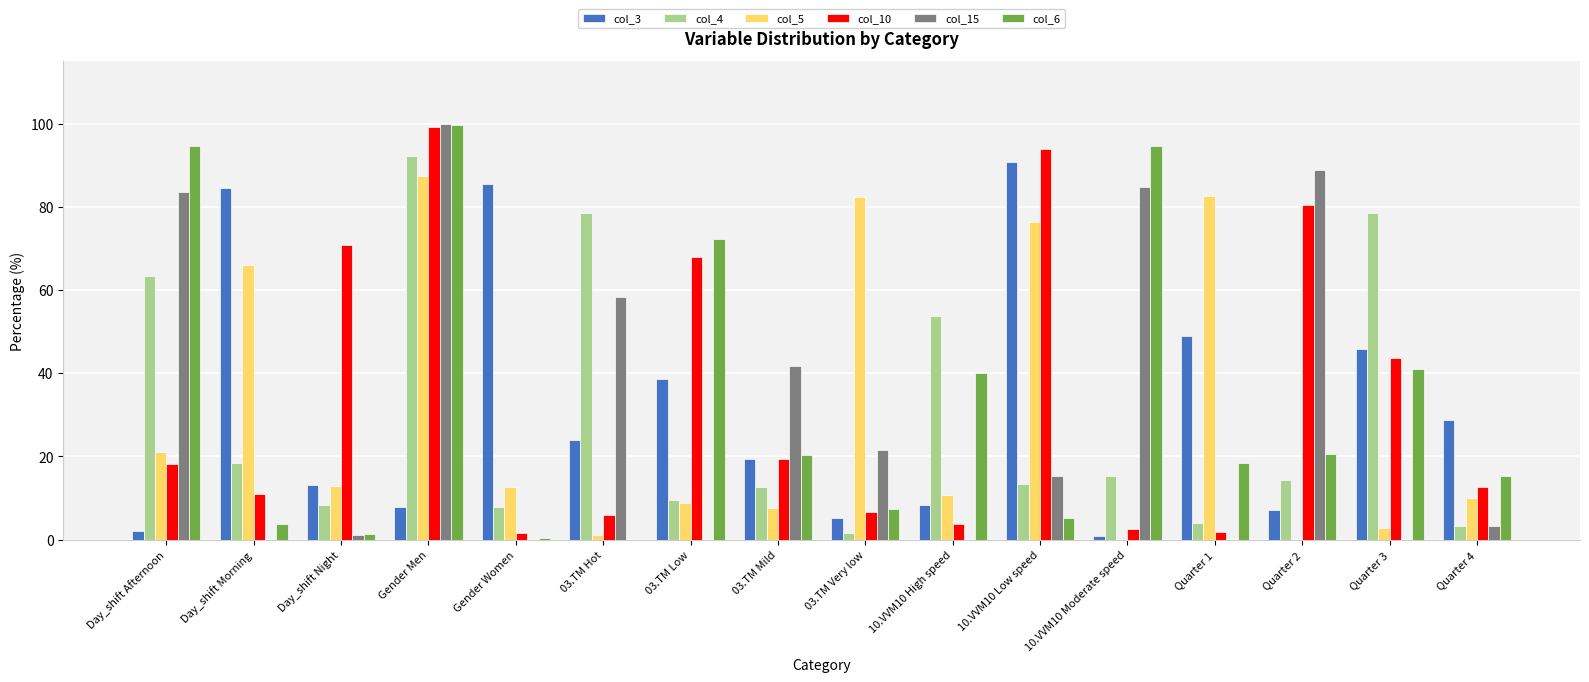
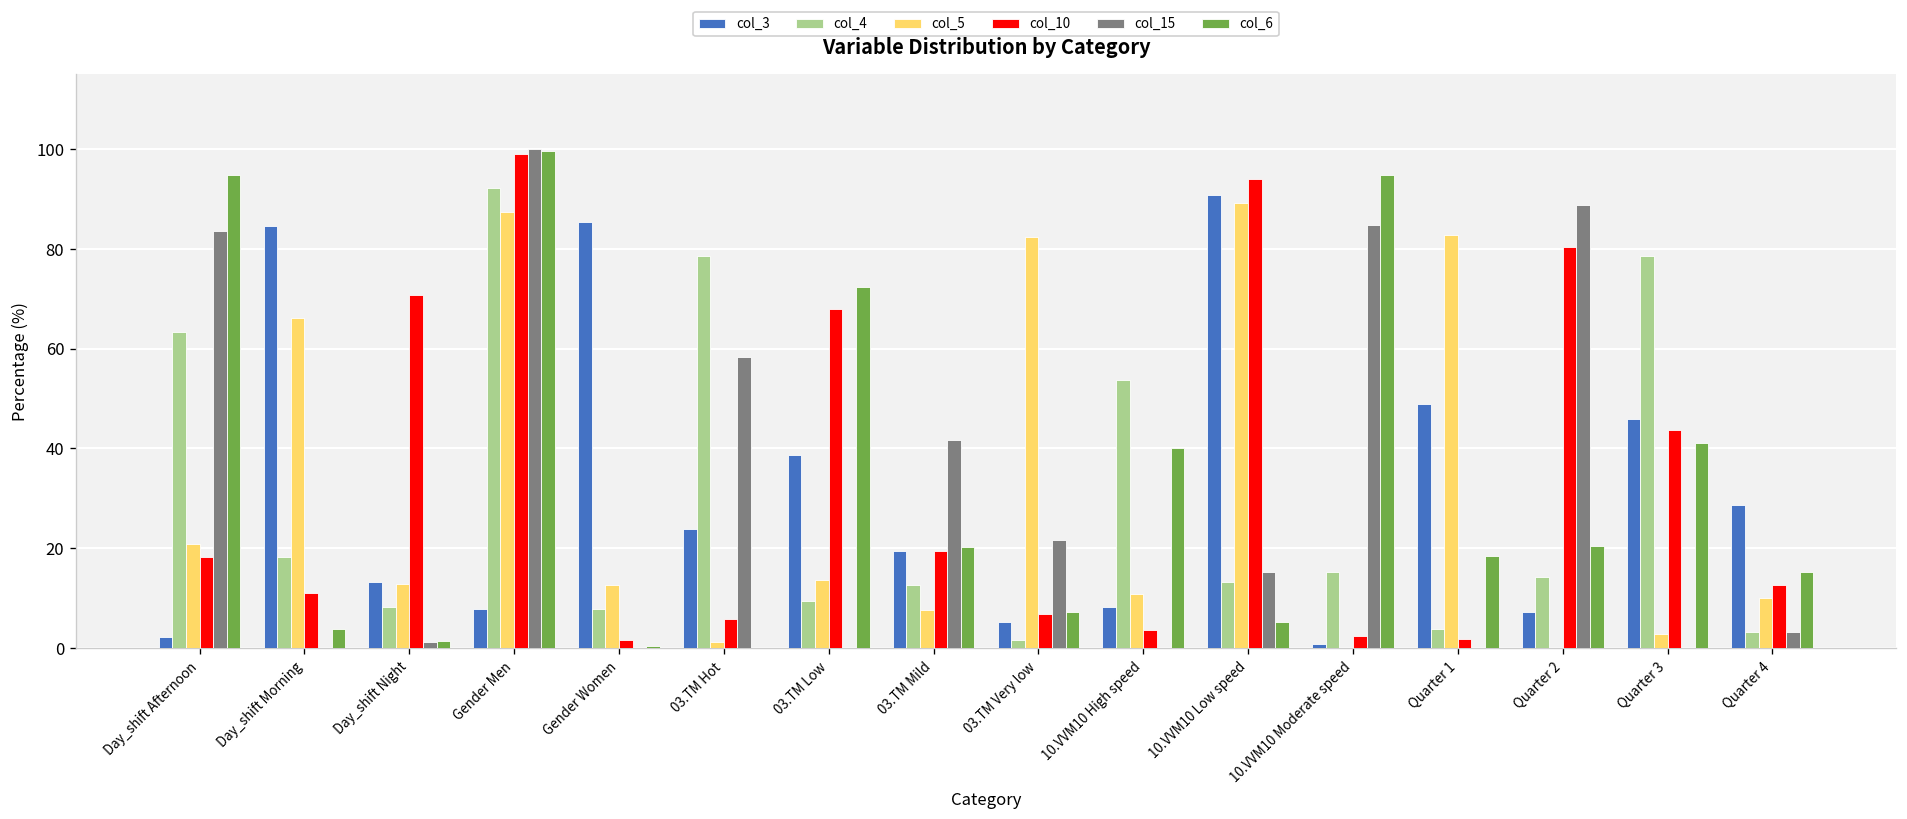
col_5, 03.TM Low: 9 -> 14
col_5, 10.VVM10 Low speed: 76 -> 89
